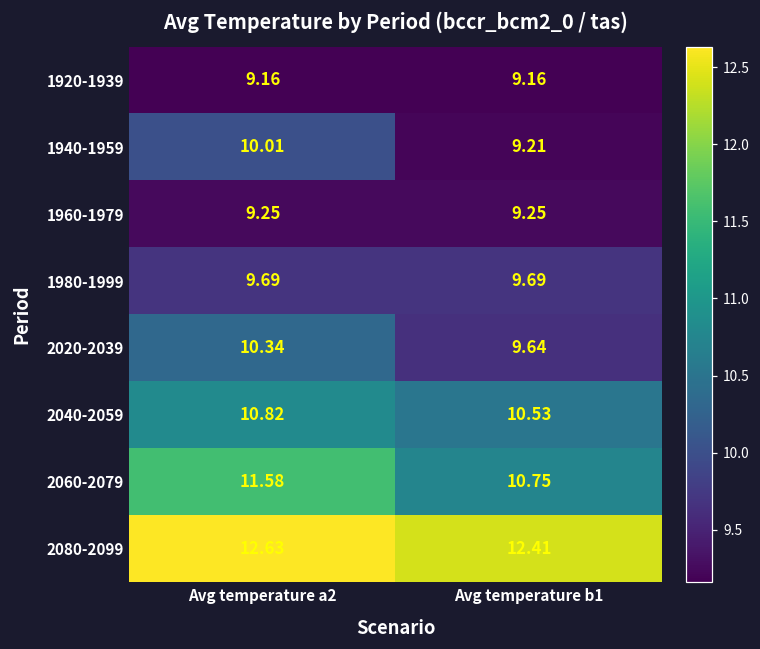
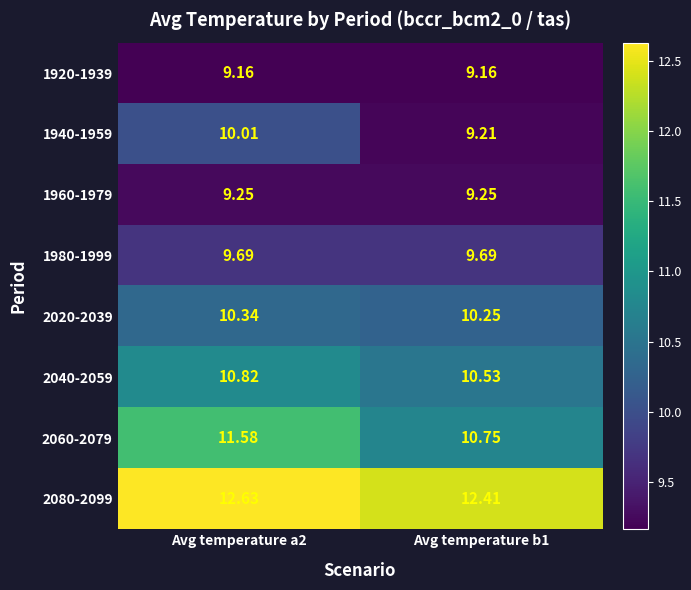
2020-2039, Avg temperature b1: 9.64 -> 10.25
